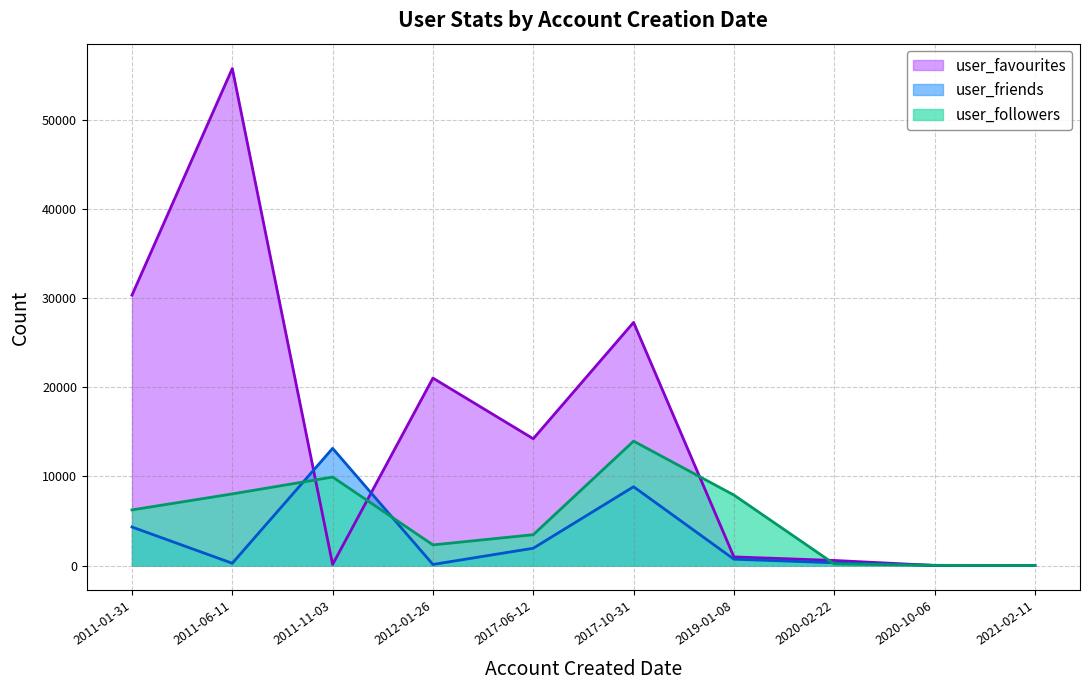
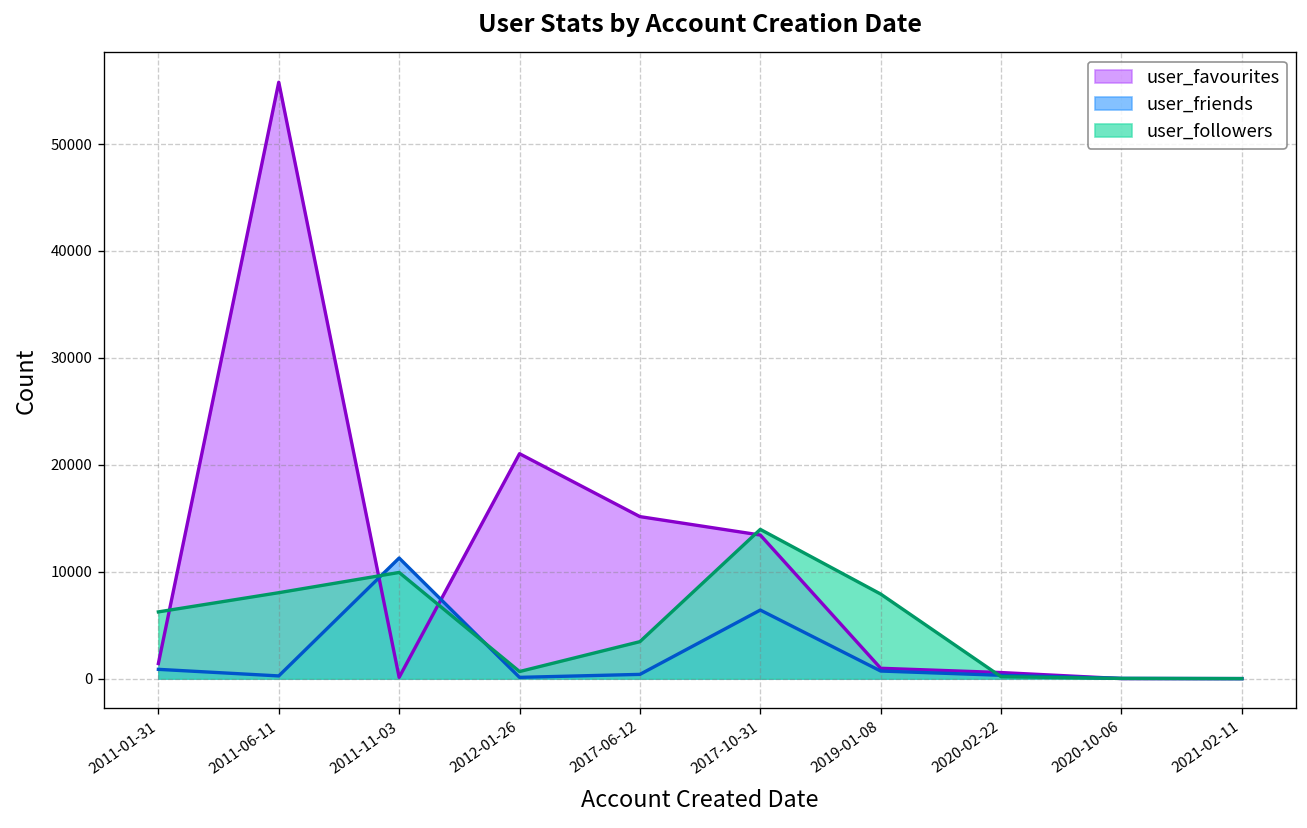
user_favourites, 2011-01-31: 30000 -> 1000
user_friends, 2011-01-31: 4000 -> 1000
user_friends, 2011-11-03: 13000 -> 11000
user_followers, 2012-01-26: 2000 -> 1000
user_favourites, 2017-06-12: 14000 -> 15000
user_friends, 2017-06-12: 2000 -> 0
user_favourites, 2017-10-31: 27000 -> 13000
user_friends, 2017-10-31: 9000 -> 6000
